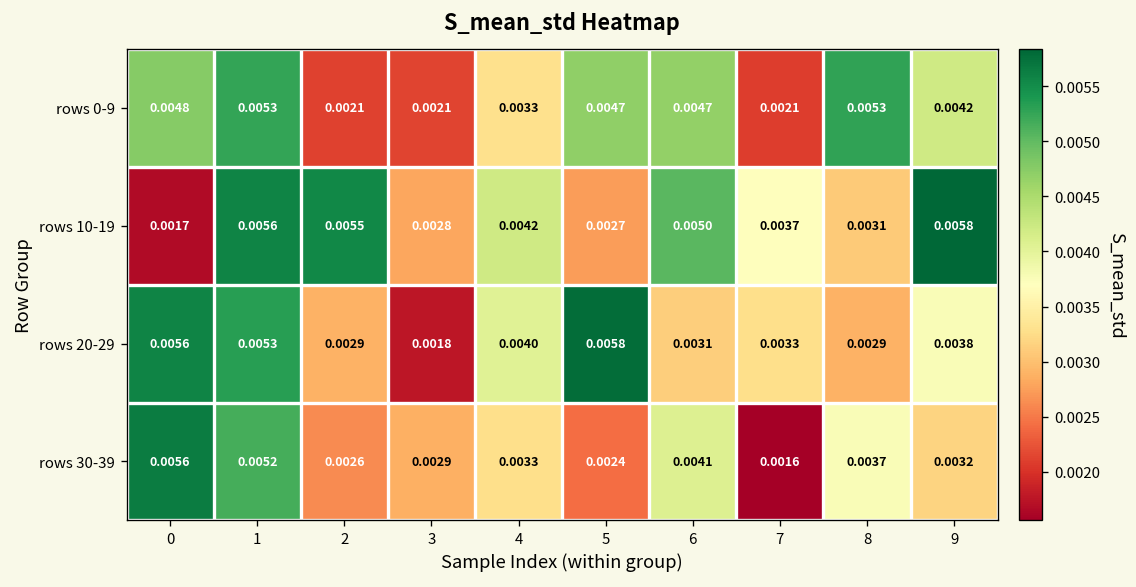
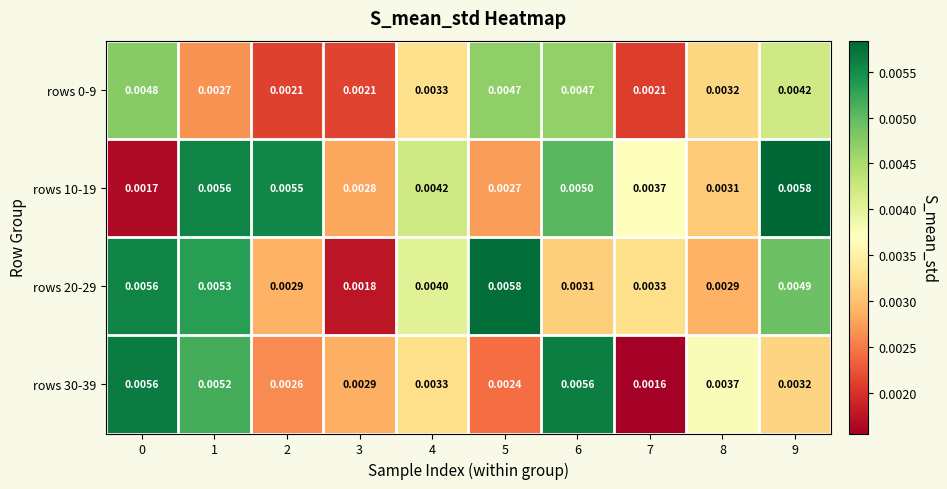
rows 0-9, 1: 0.0053 -> 0.0027
rows 0-9, 8: 0.0053 -> 0.0032
rows 20-29, 9: 0.0038 -> 0.0049
rows 30-39, 6: 0.0041 -> 0.0056
